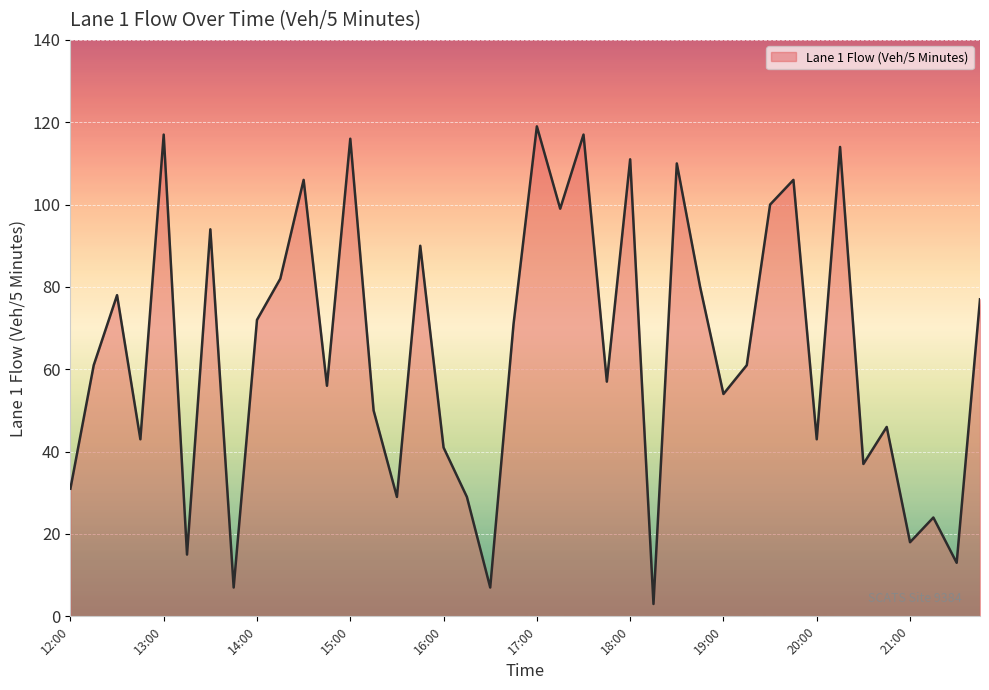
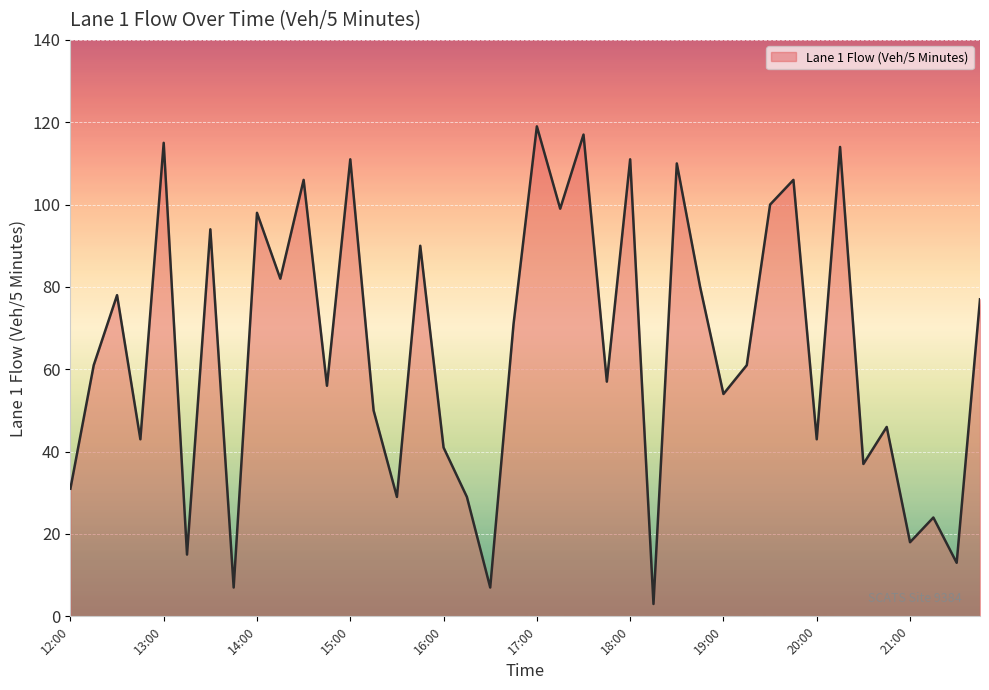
13:00: 117 -> 115
14:00: 72 -> 98
15:00: 116 -> 111
